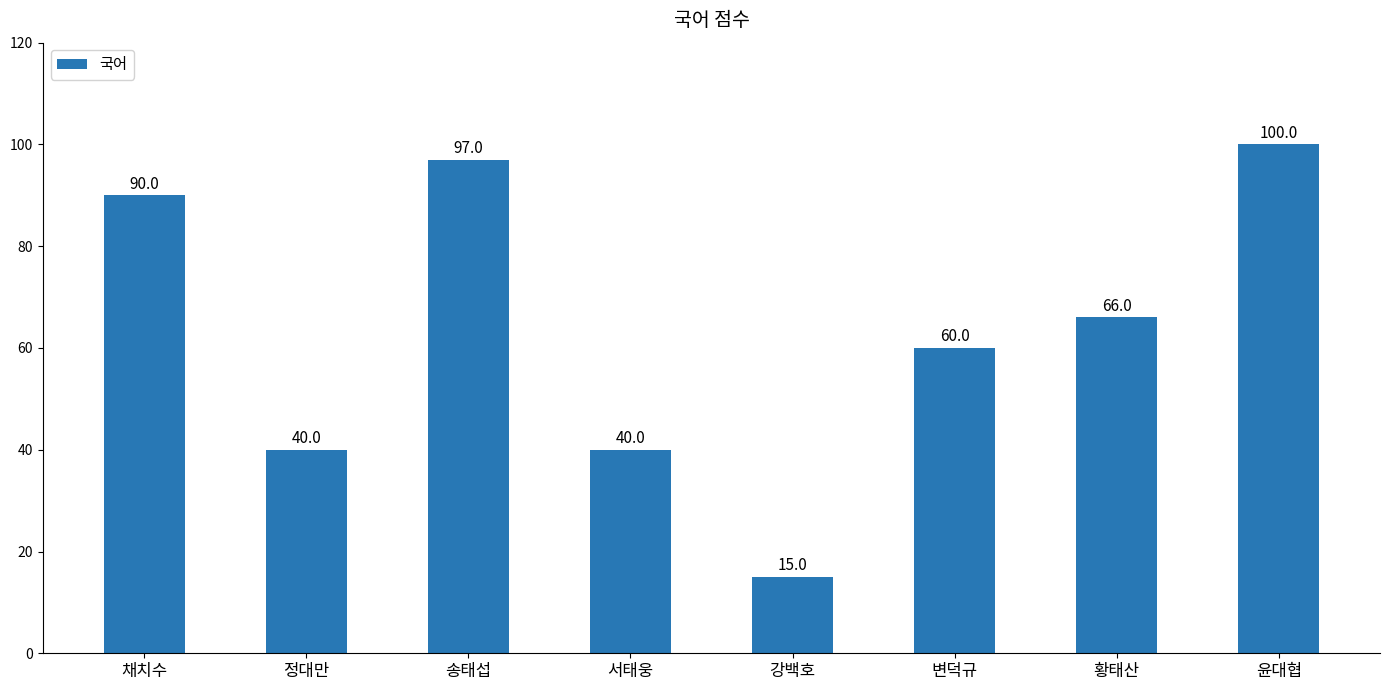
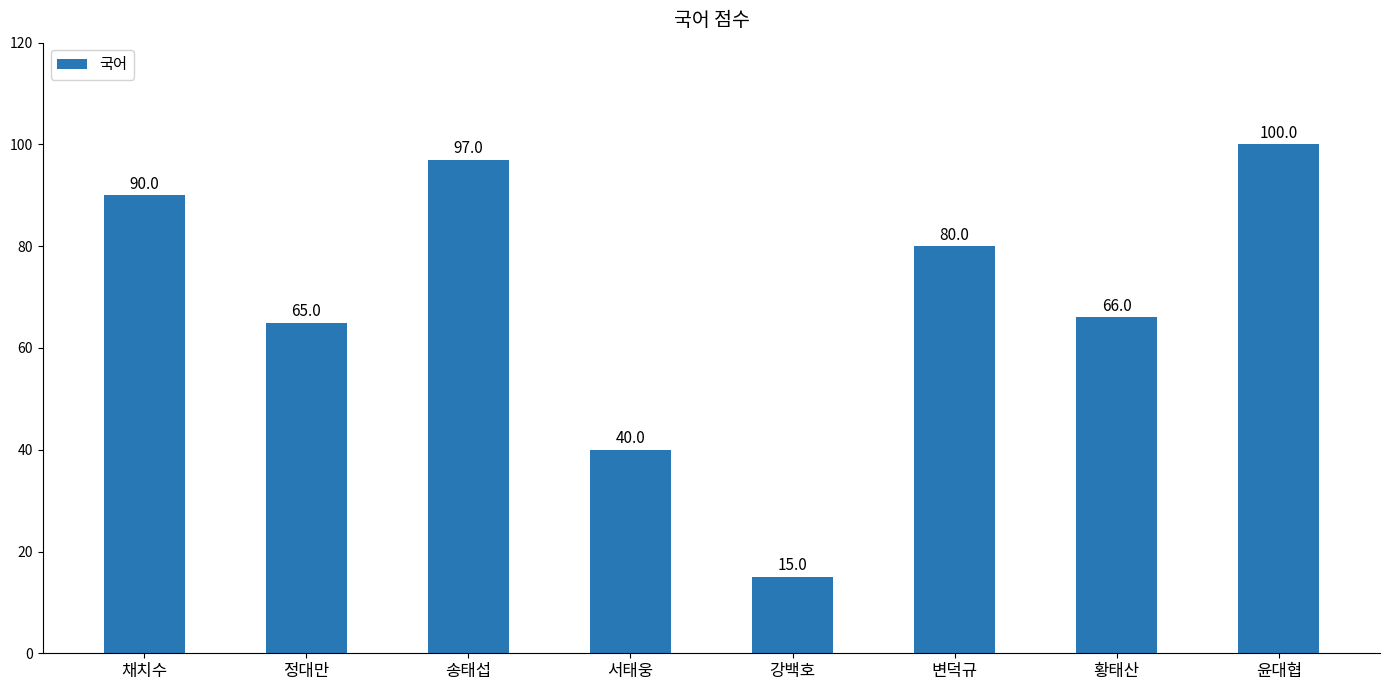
정대만: 40.0 -> 65.0
변덕규: 60.0 -> 80.0
